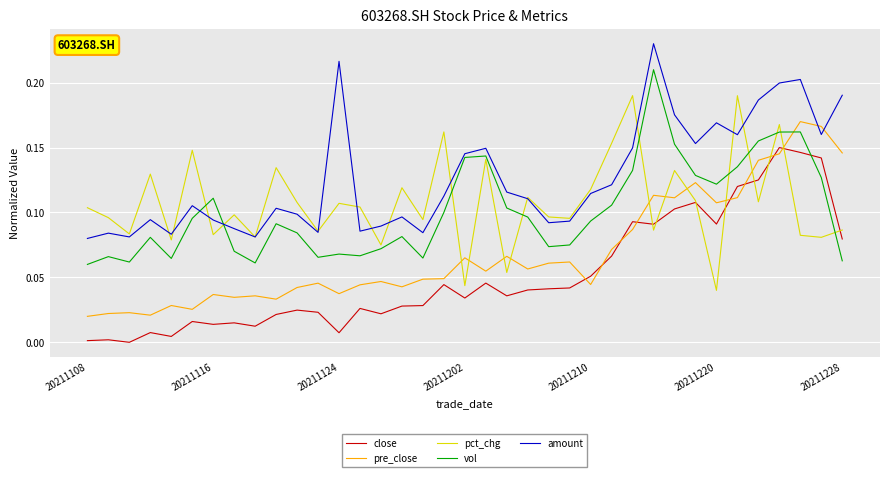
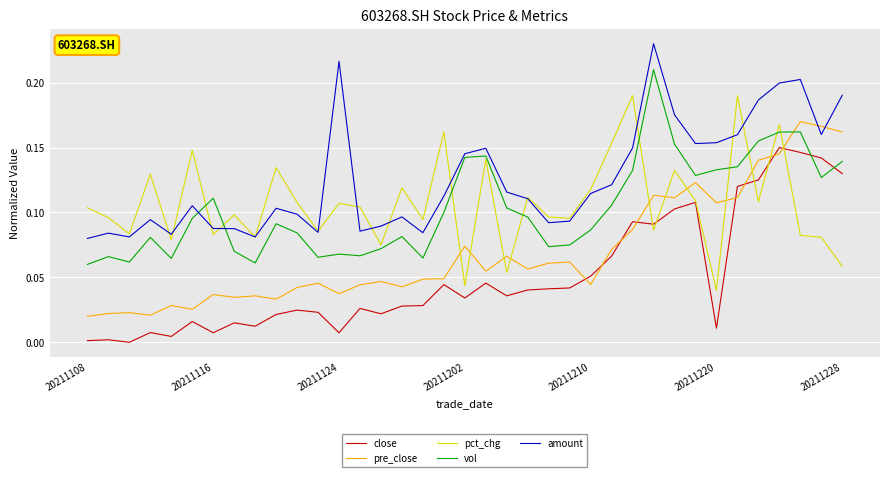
close, 20211116: 0.014 -> 0.007
amount, 20211116: 0.094 -> 0.088
pre_close, 20211202: 0.065 -> 0.074
vol, 20211210: 0.093 -> 0.087
close, 20211220: 0.091 -> 0.011
vol, 20211220: 0.122 -> 0.133
amount, 20211220: 0.169 -> 0.154
close, 20211228: 0.080 -> 0.130
pre_close, 20211228: 0.146 -> 0.162
pct_chg, 20211228: 0.087 -> 0.059
vol, 20211228: 0.063 -> 0.139
